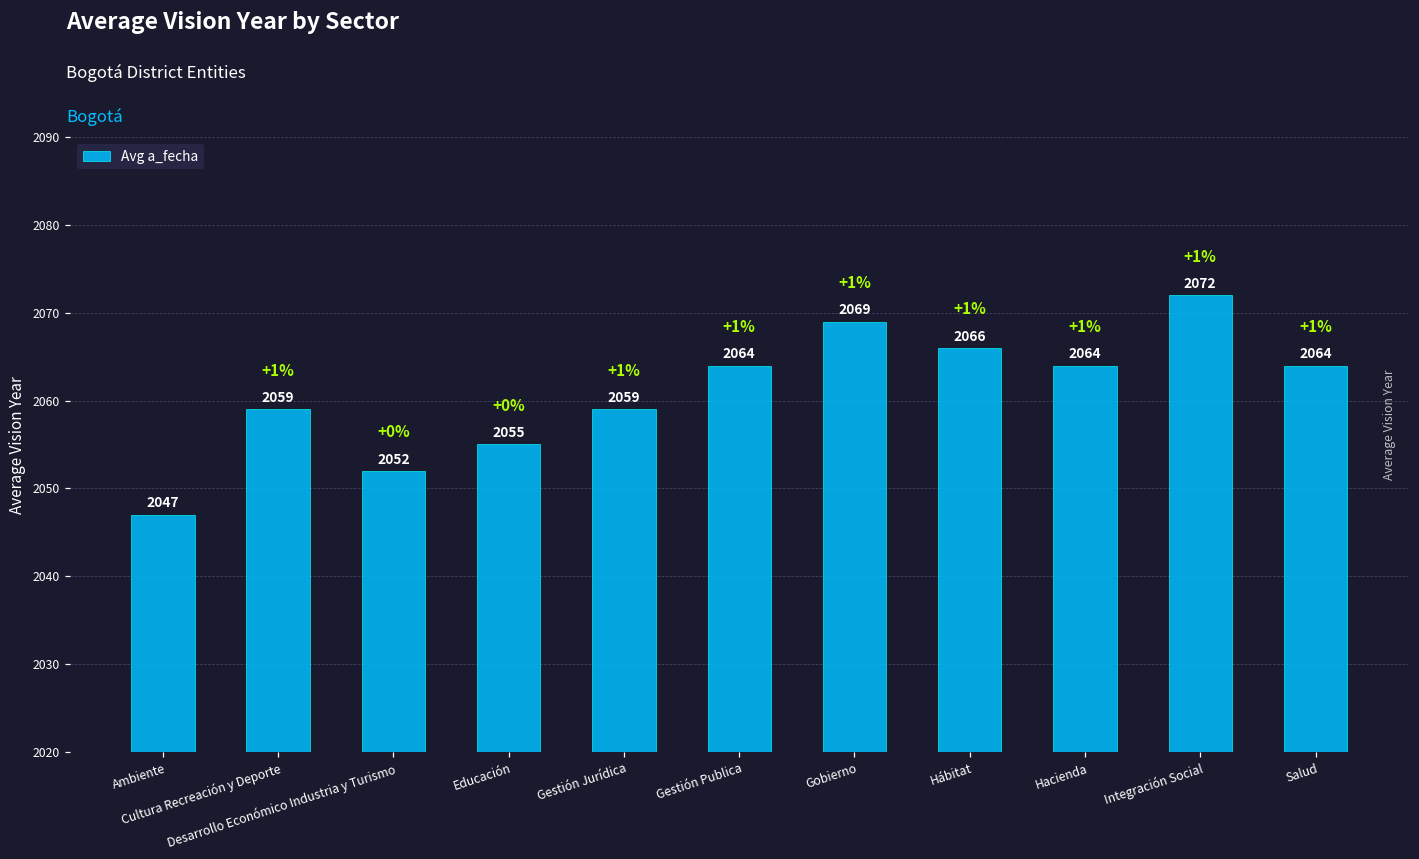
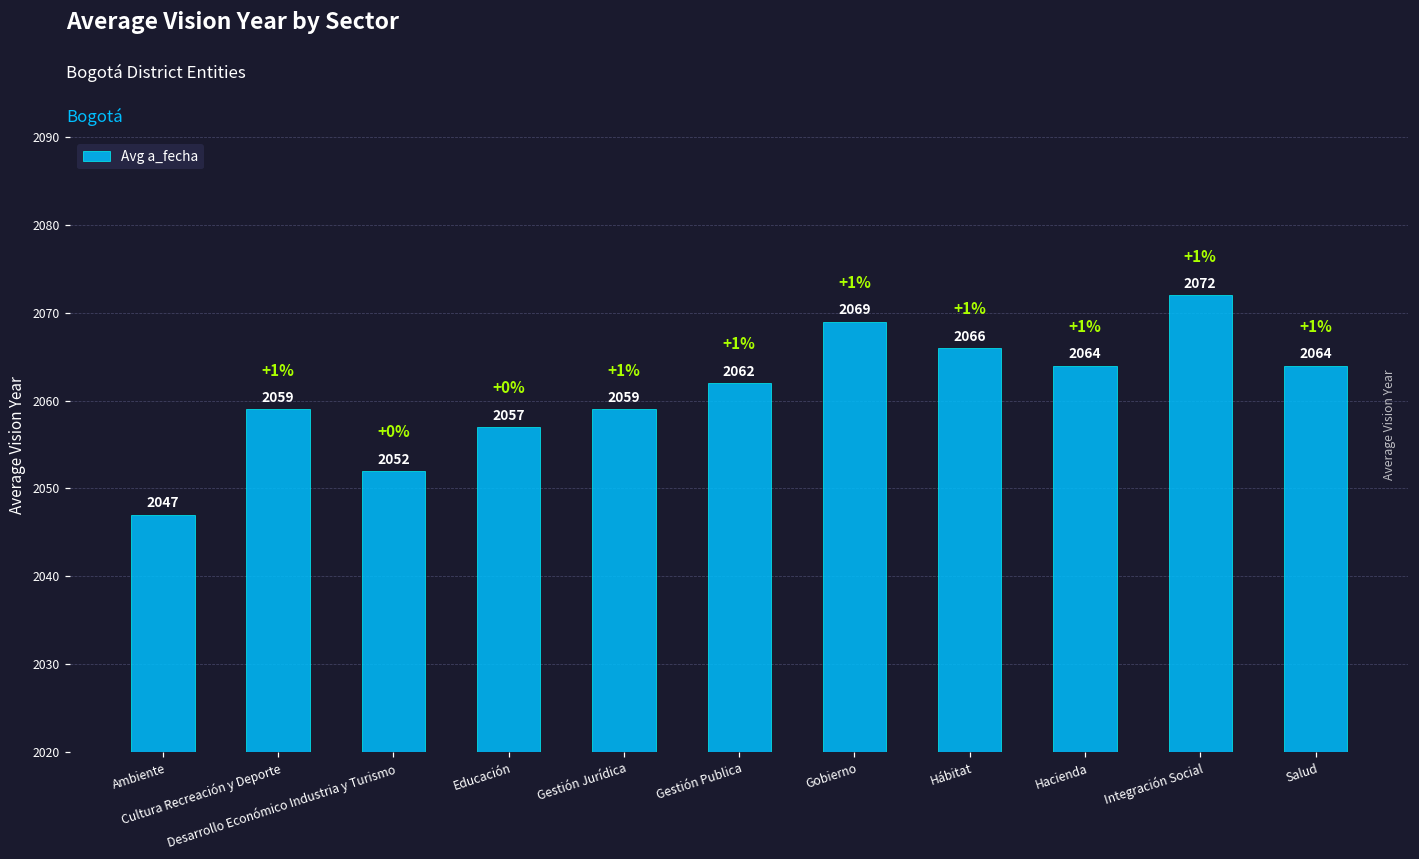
Educación: 2055 -> 2057
Gestión Publica: 2064 -> 2062
